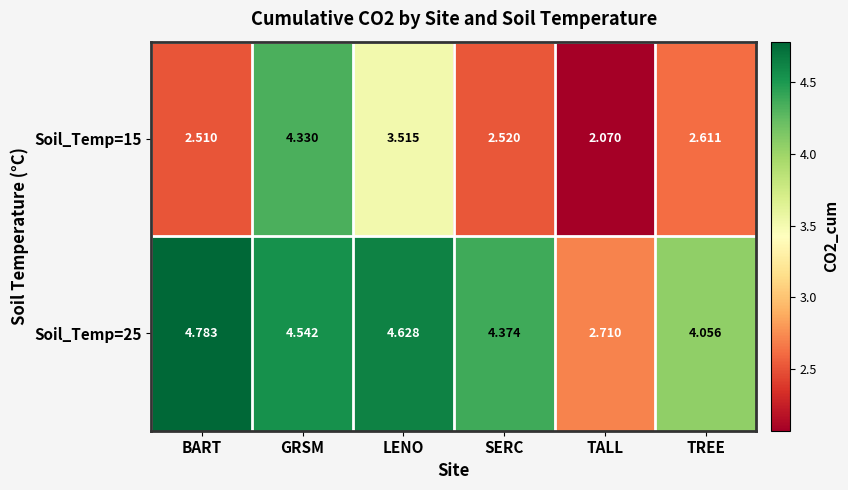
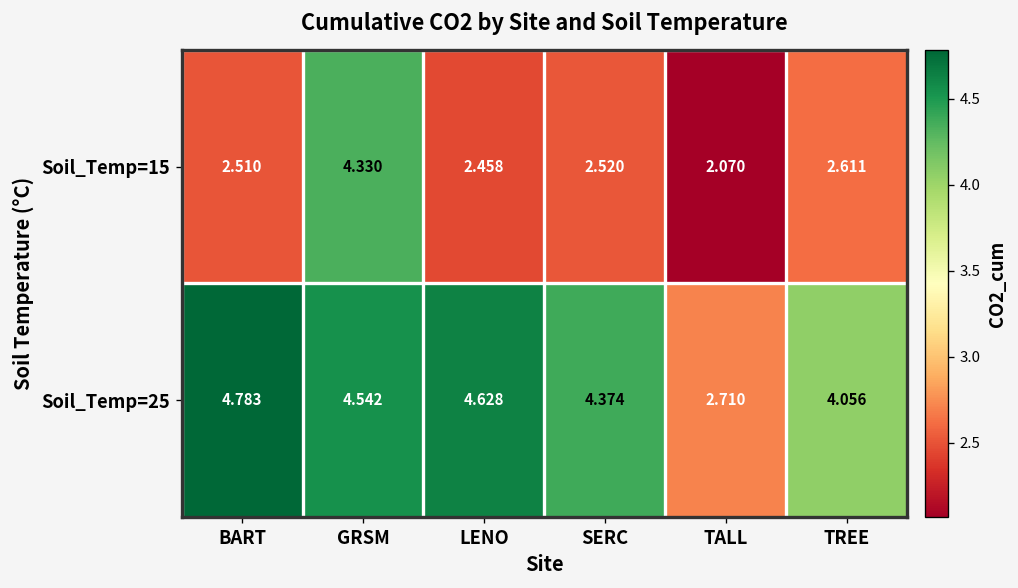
Soil_Temp=15, LENO: 3.515 -> 2.458
